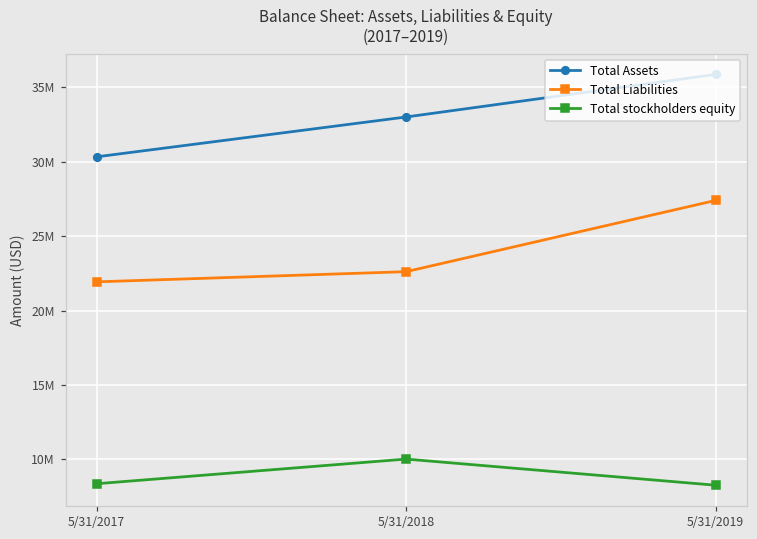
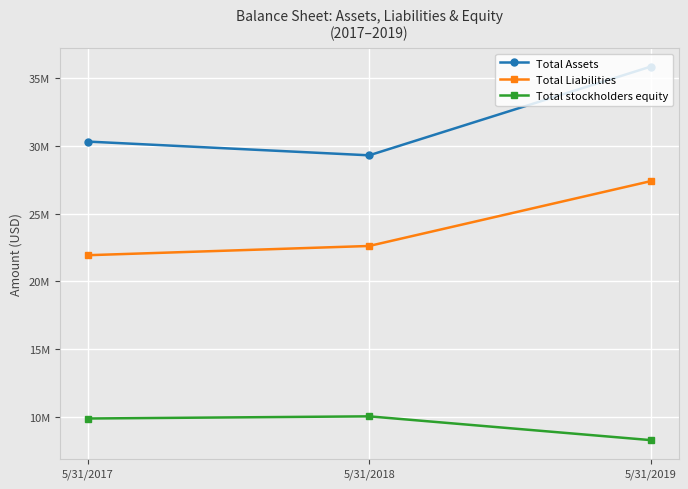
Total stockholders equity, 5/31/2017: 8400000 -> 9900000
Total Assets, 5/31/2018: 33000000 -> 29300000
